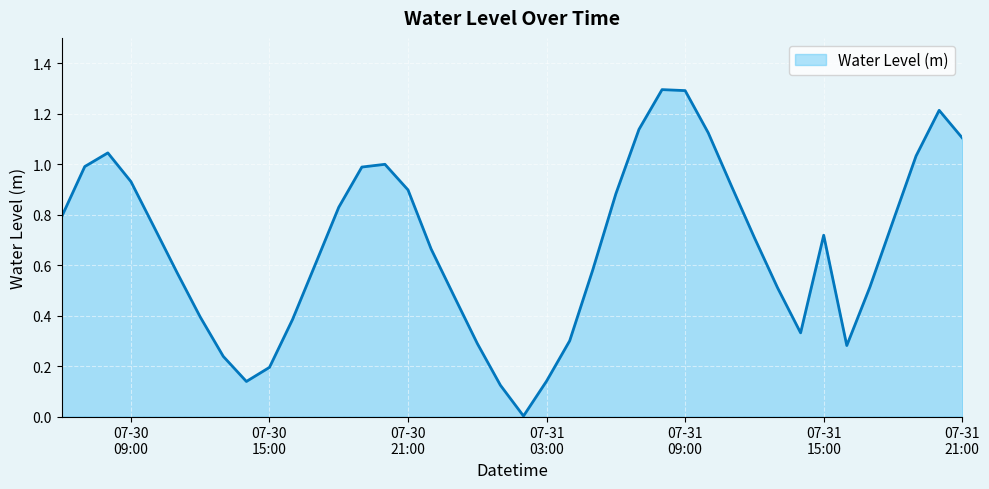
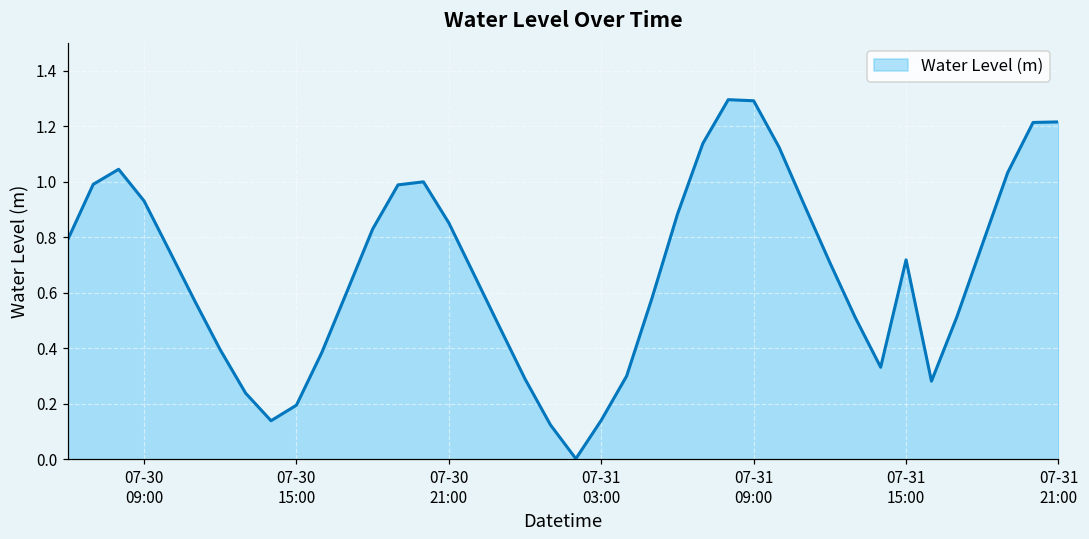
07-30 21:00: 0.90 -> 0.85
07-31 21:00: 1.10 -> 1.22
